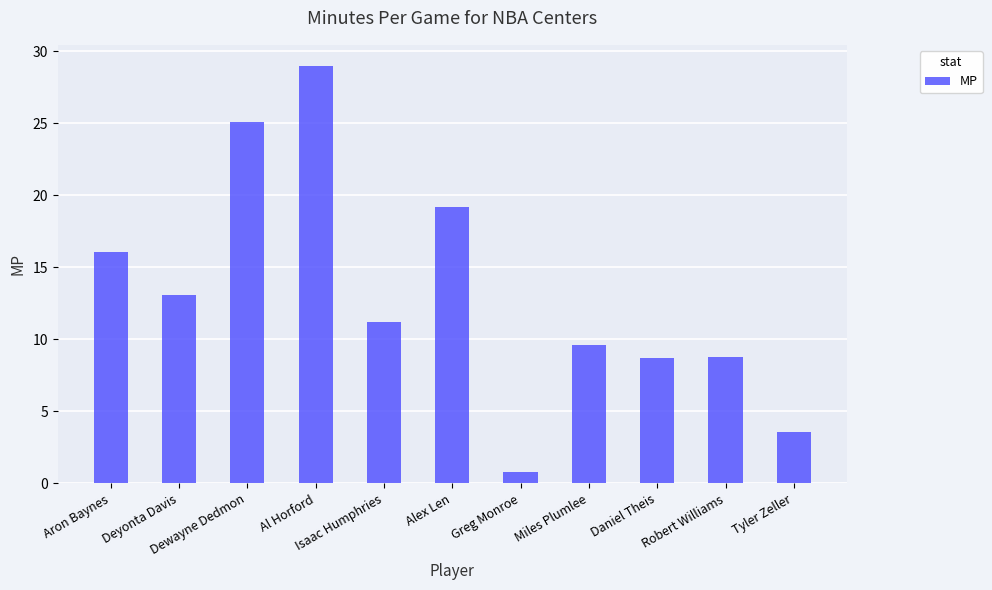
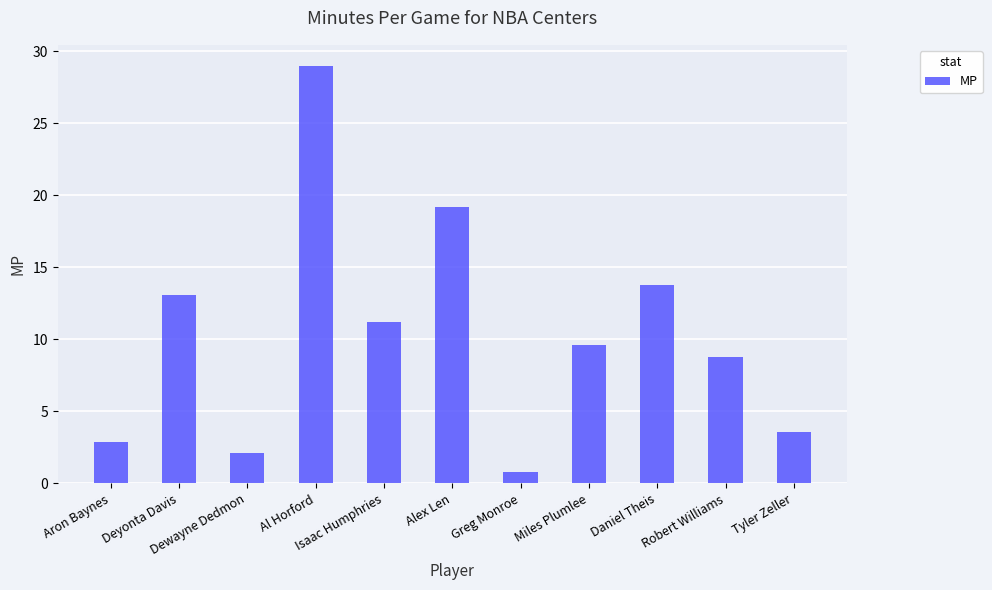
Aron Baynes: 16.1 -> 2.9
Dewayne Dedmon: 25.1 -> 2.1
Daniel Theis: 8.7 -> 13.8
